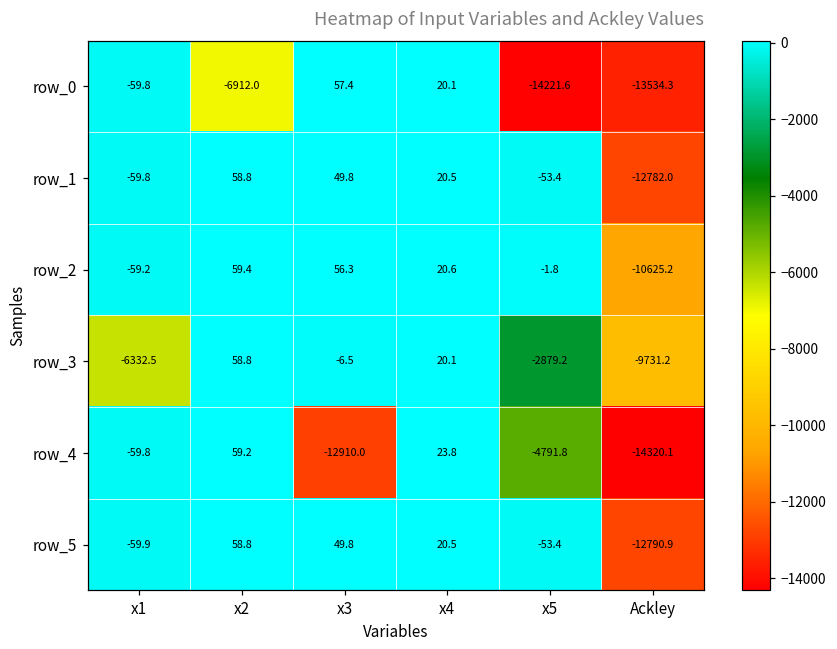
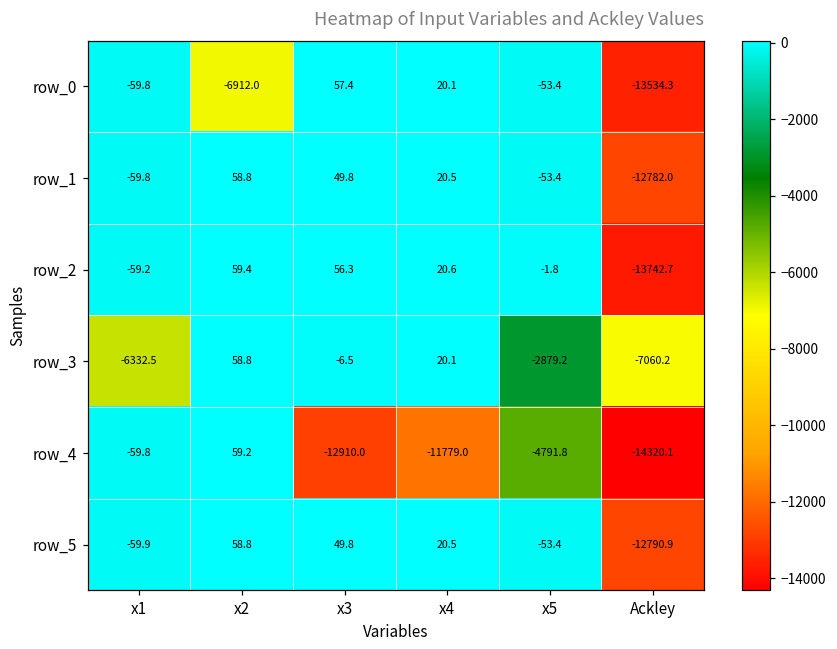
row_0, x5: -14221.6 -> -53.4
row_2, Ackley: -10625.2 -> -13742.7
row_3, Ackley: -9731.2 -> -7060.2
row_4, x4: 23.8 -> -11779.0
